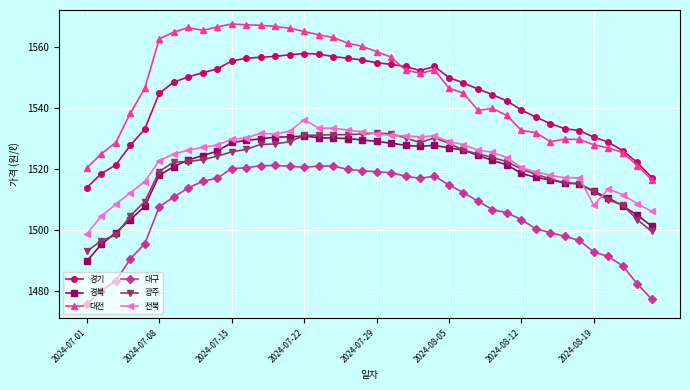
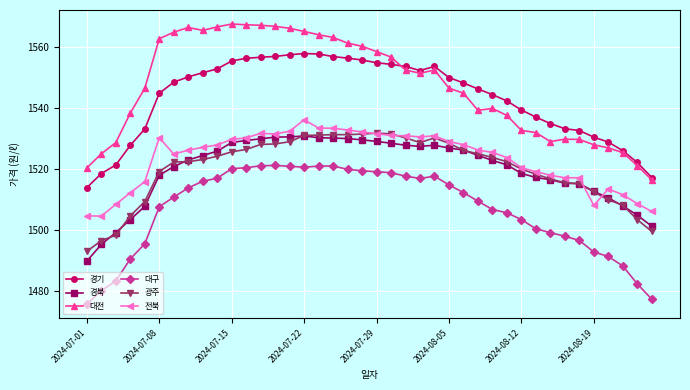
전북, 2024-07-01: 1499 -> 1505
전북, 2024-07-08: 1523 -> 1530
